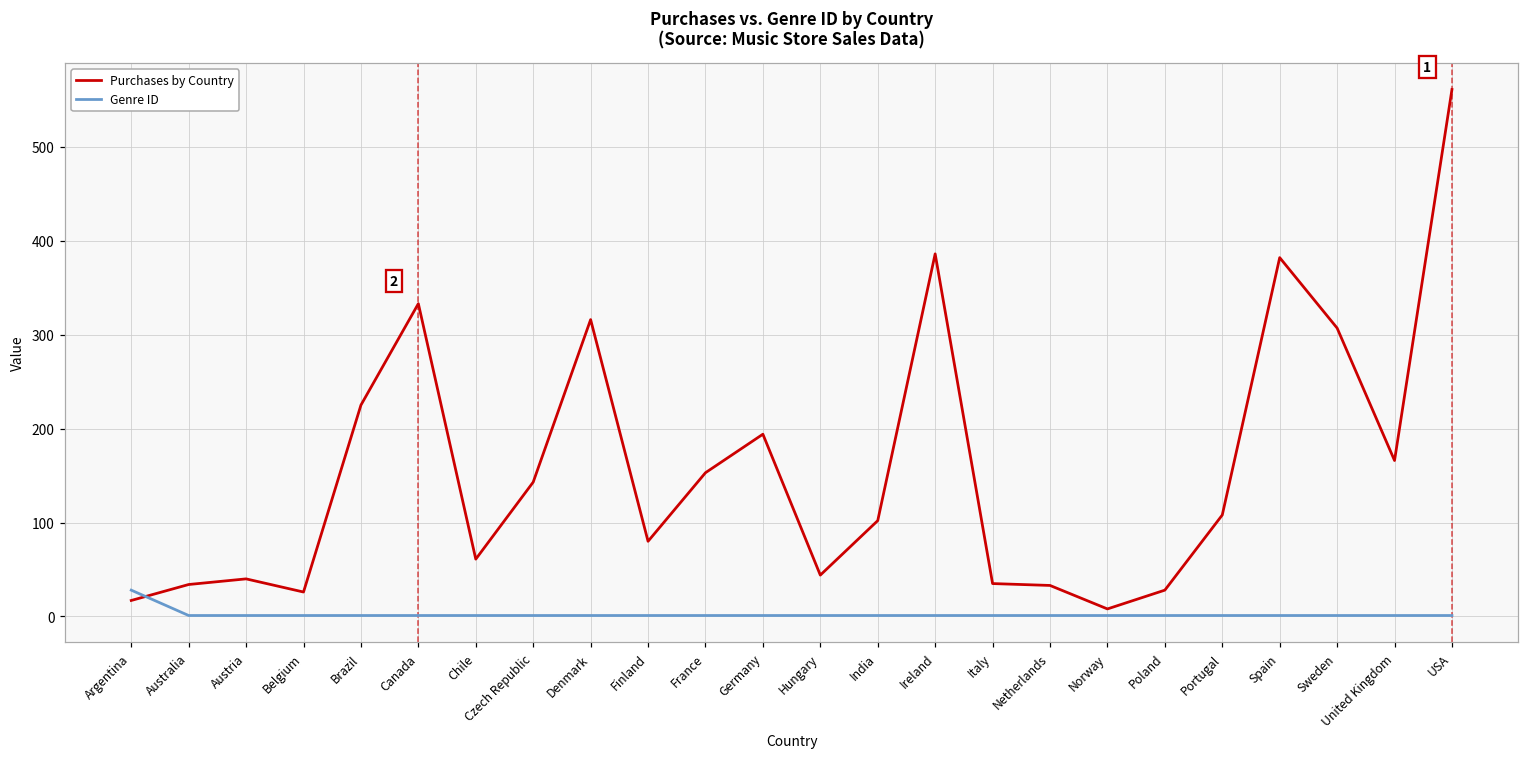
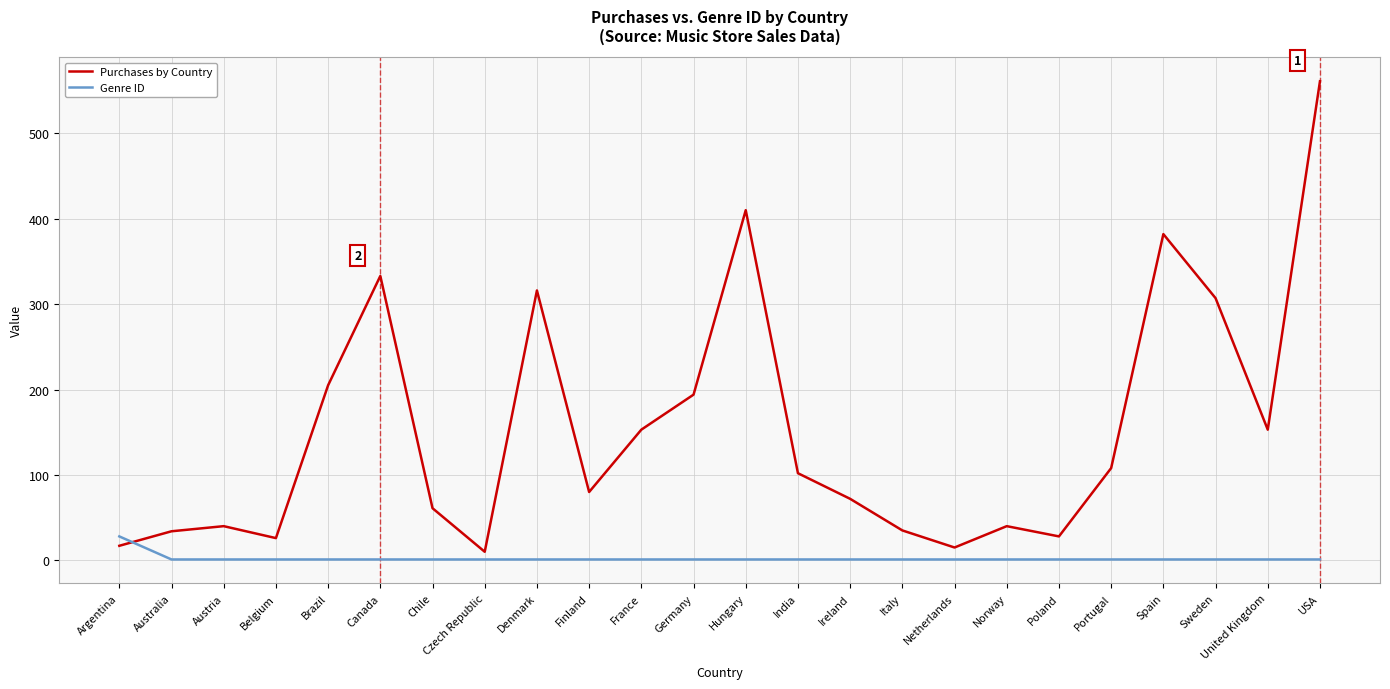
Purchases by Country, Brazil: 230 -> 210
Purchases by Country, Czech Republic: 140 -> 10
Purchases by Country, Hungary: 40 -> 410
Purchases by Country, Ireland: 390 -> 70
Purchases by Country, Netherlands: 30 -> 20
Purchases by Country, Norway: 10 -> 40
Purchases by Country, United Kingdom: 170 -> 150
